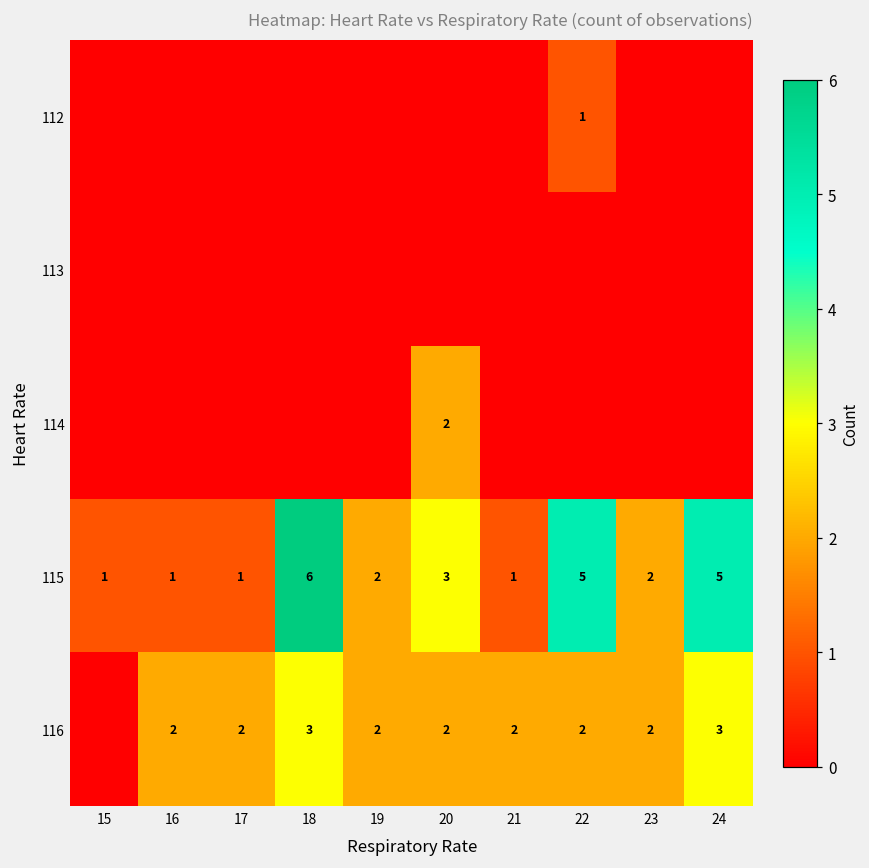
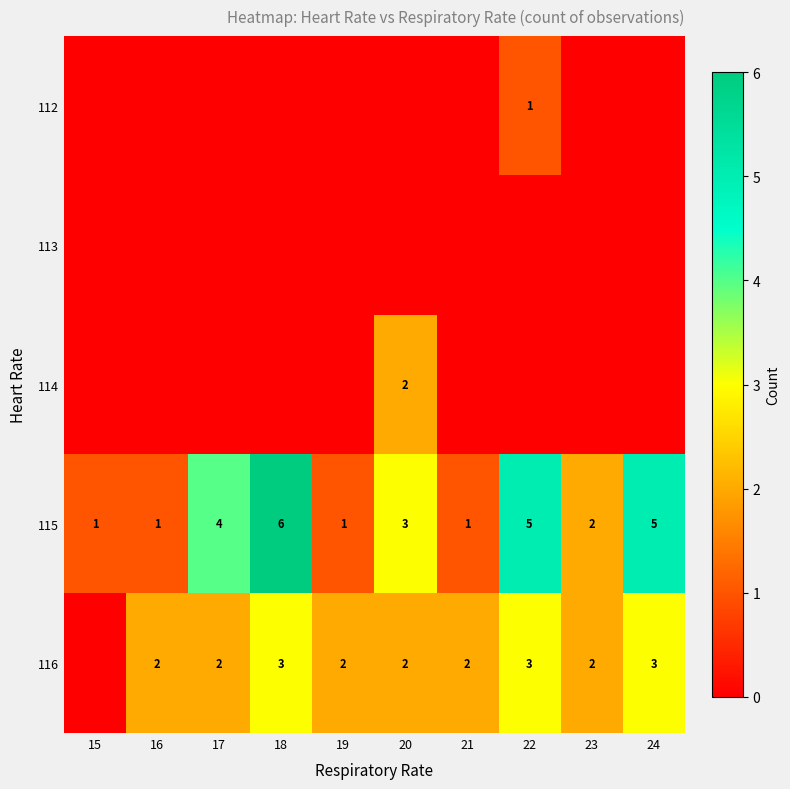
115, 17: 1 -> 4
115, 19: 2 -> 1
116, 22: 2 -> 3
